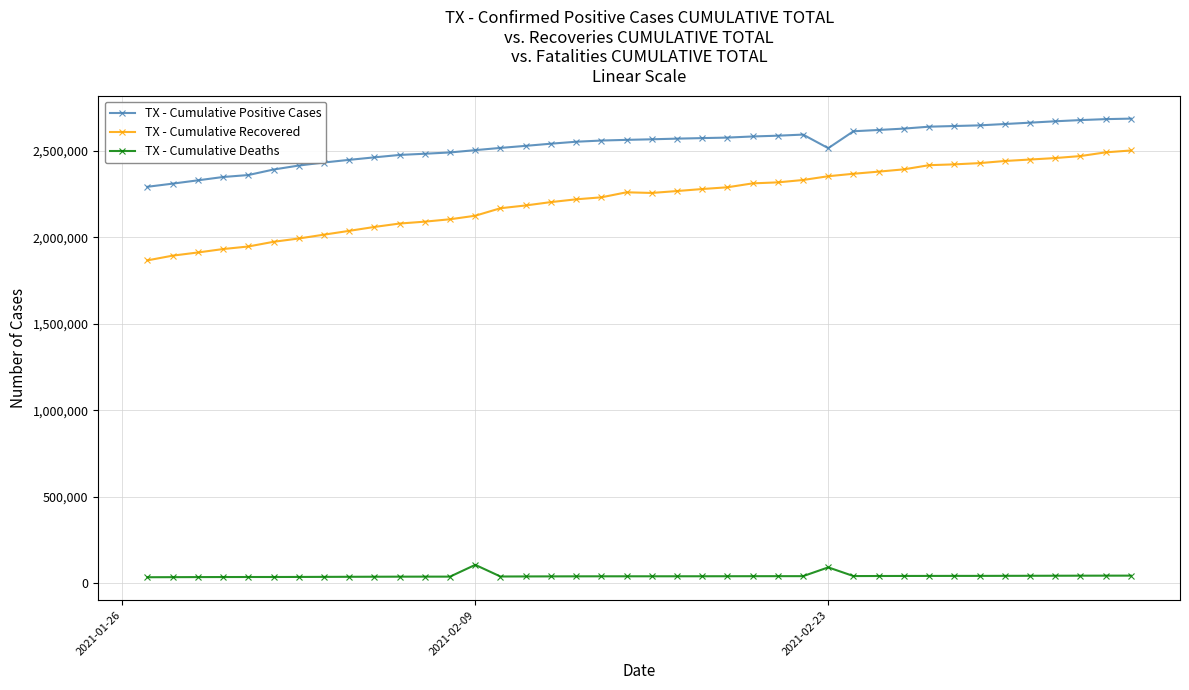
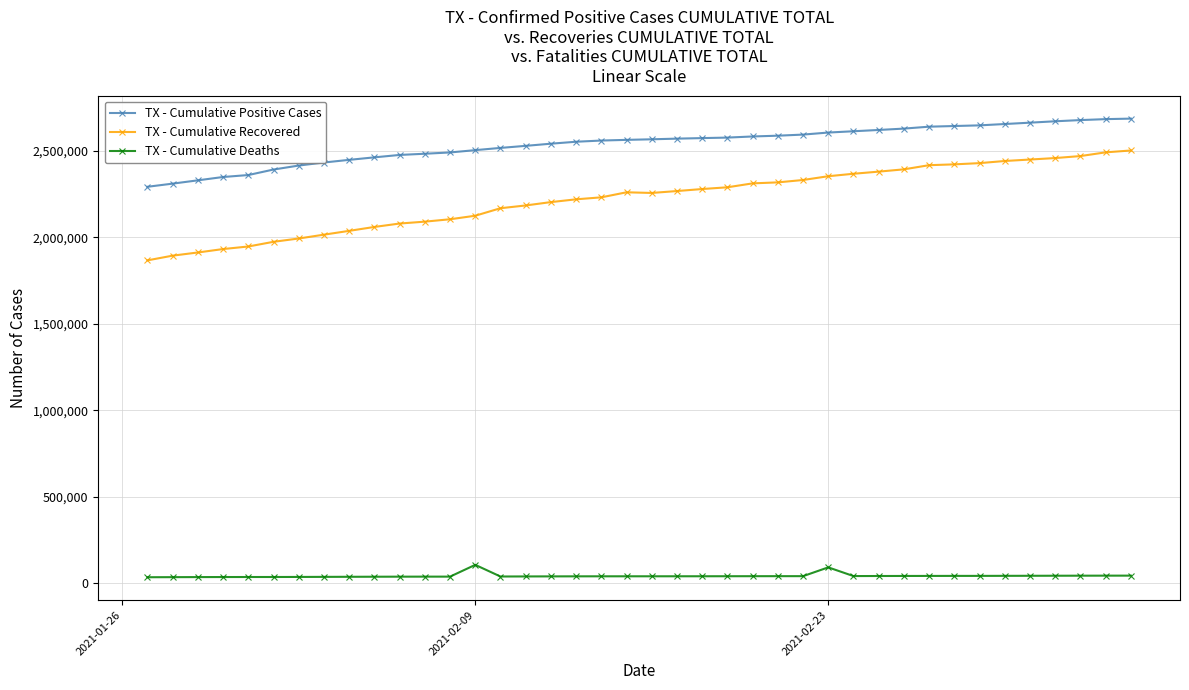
TX - Cumulative Positive Cases, 2021-02-23: 2,520,000 -> 2,610,000
